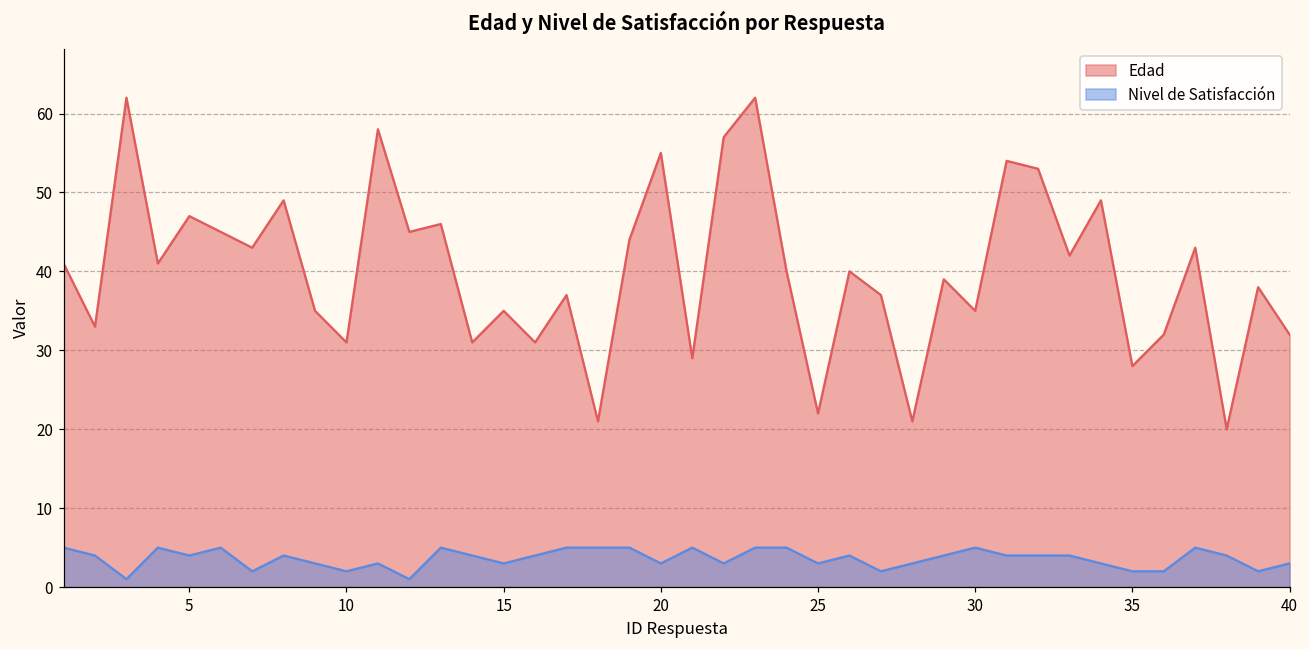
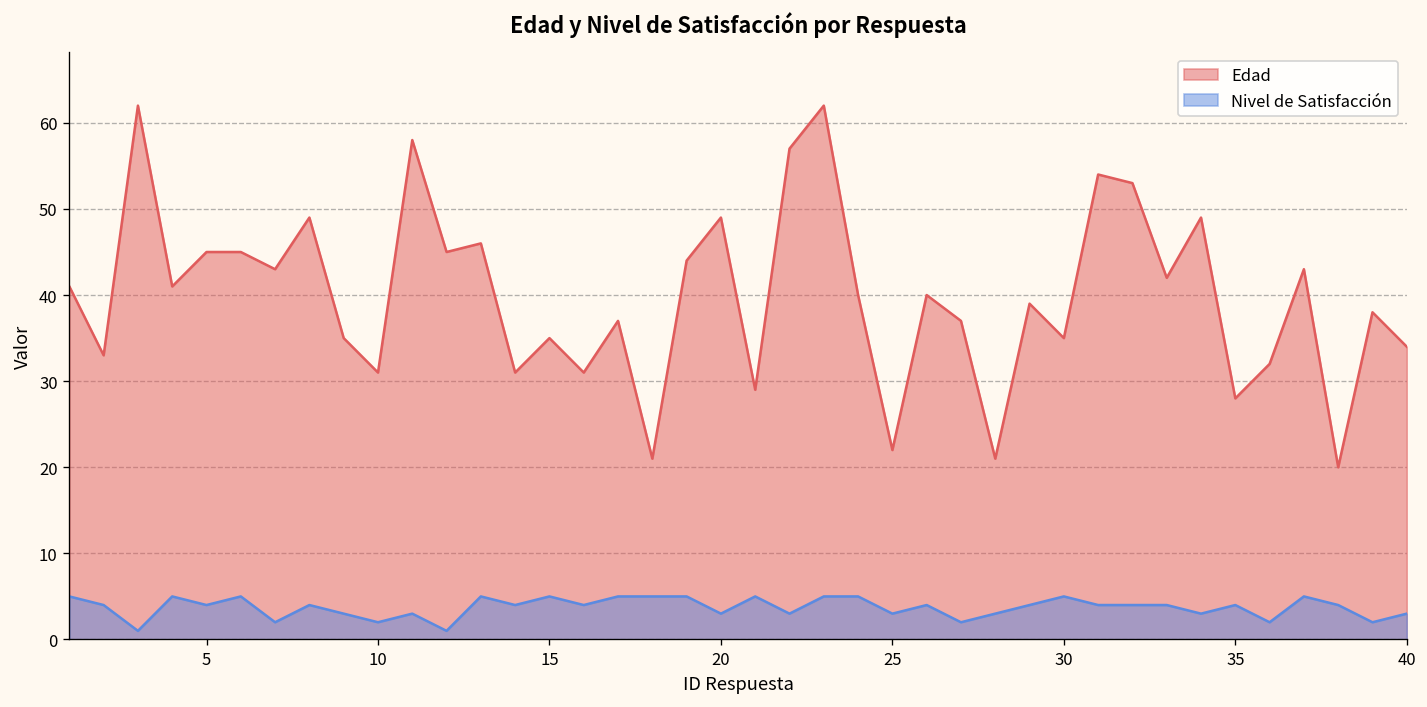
Edad, 5: 47 -> 45
Nivel de Satisfacción, 15: 3 -> 5
Edad, 20: 55 -> 49
Nivel de Satisfacción, 35: 2 -> 4
Edad, 40: 32 -> 34
